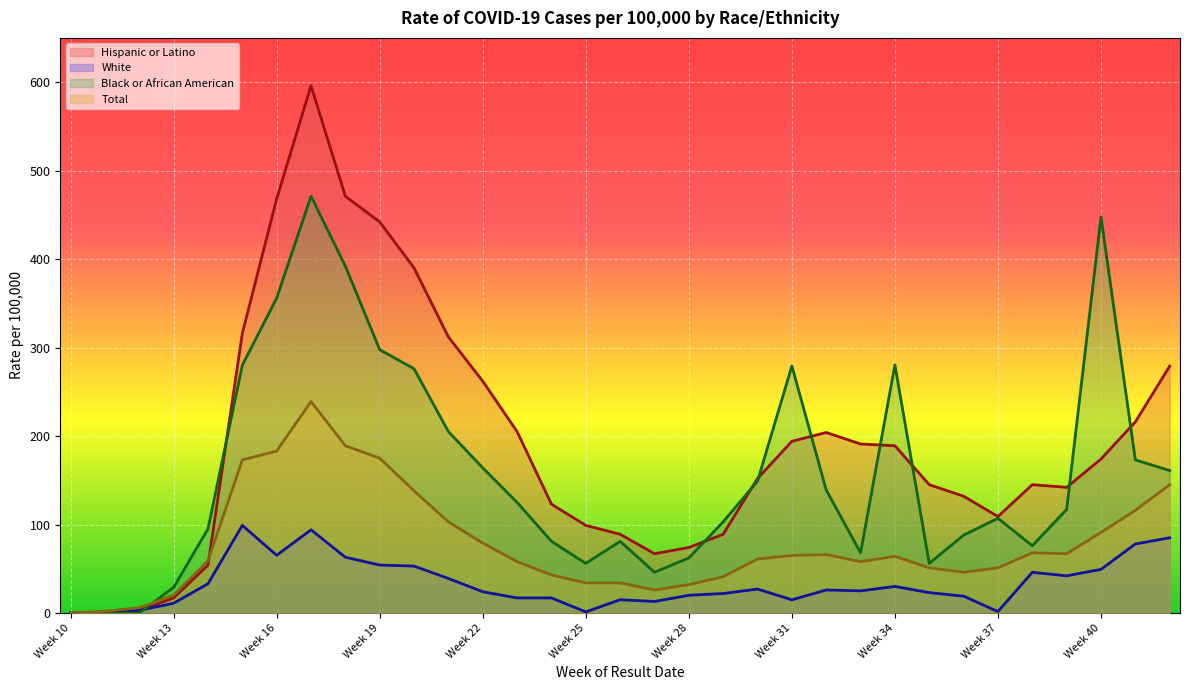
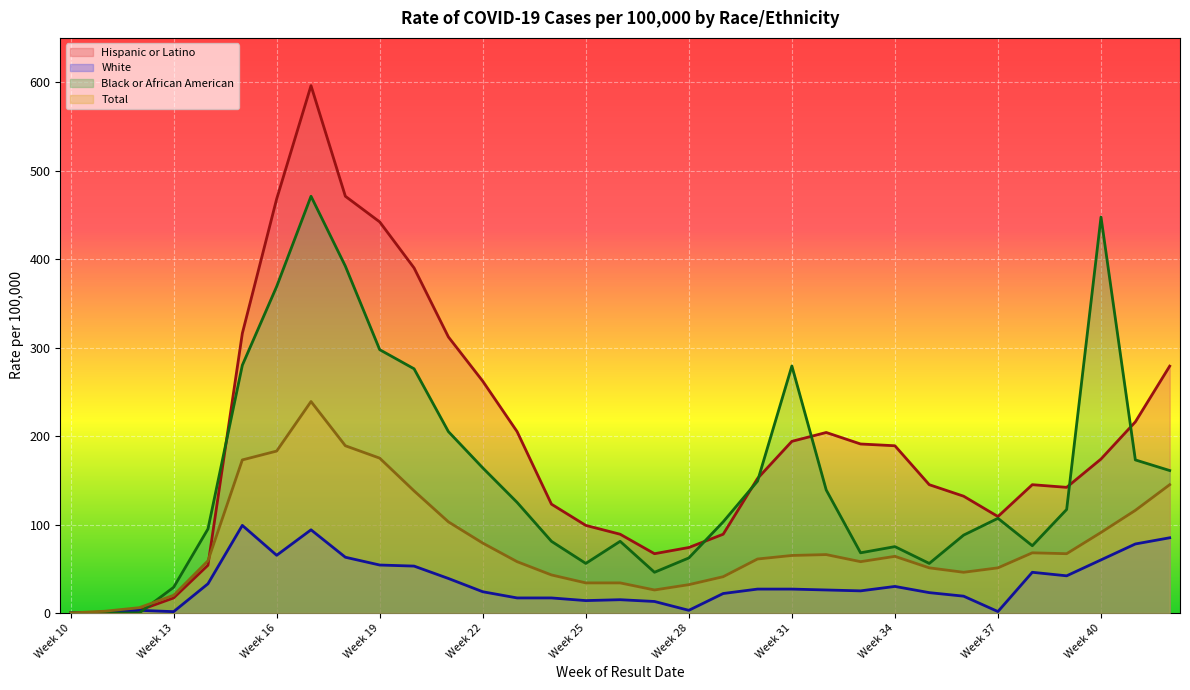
White, Week 13: 10 -> 0
Black or African American, Week 16: 360 -> 370
White, Week 25: 0 -> 10
White, Week 28: 20 -> 0
White, Week 31: 10 -> 30
Black or African American, Week 34: 280 -> 80
White, Week 40: 50 -> 60
